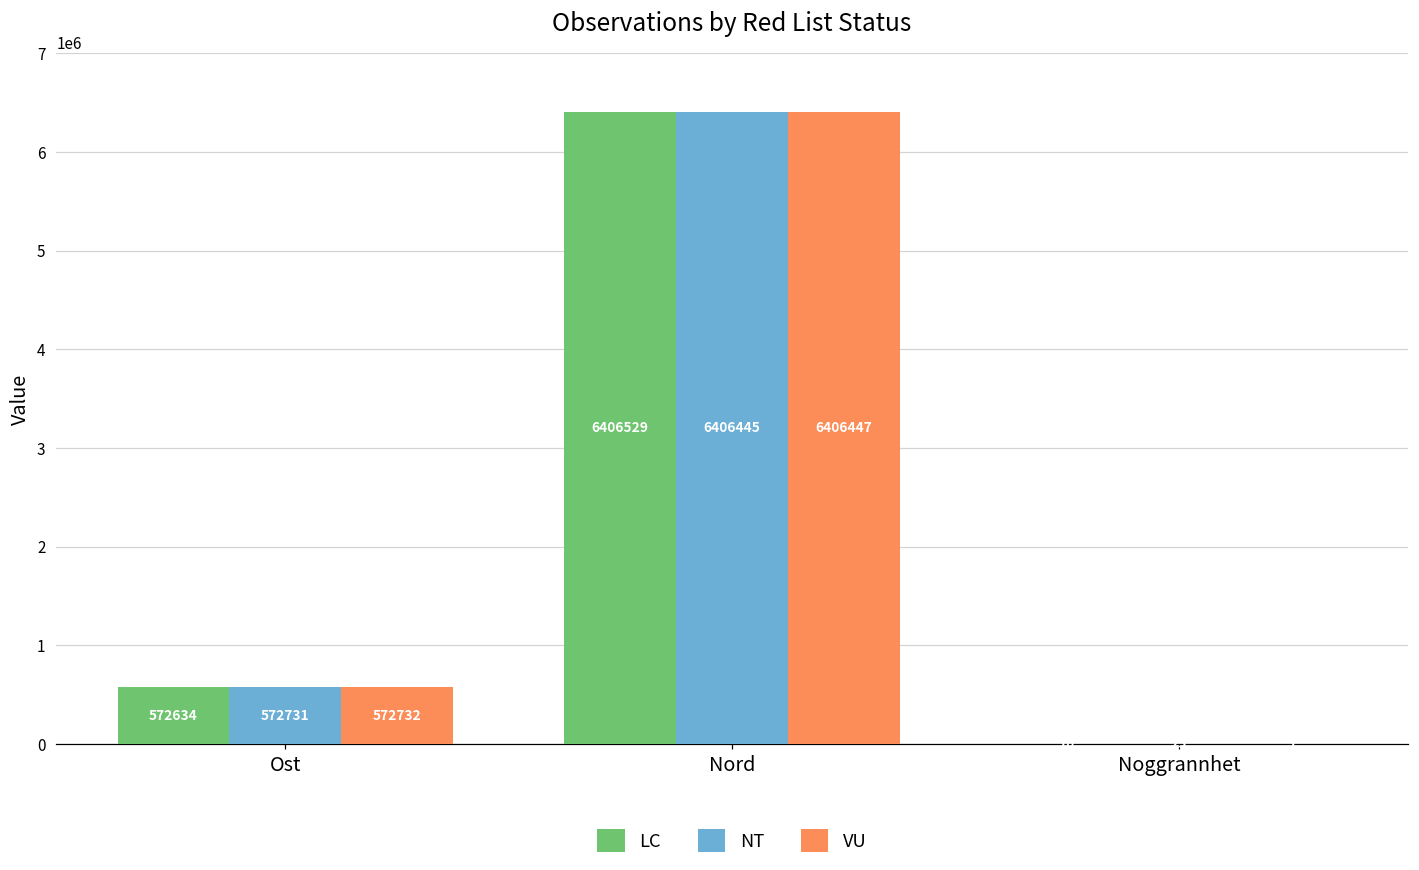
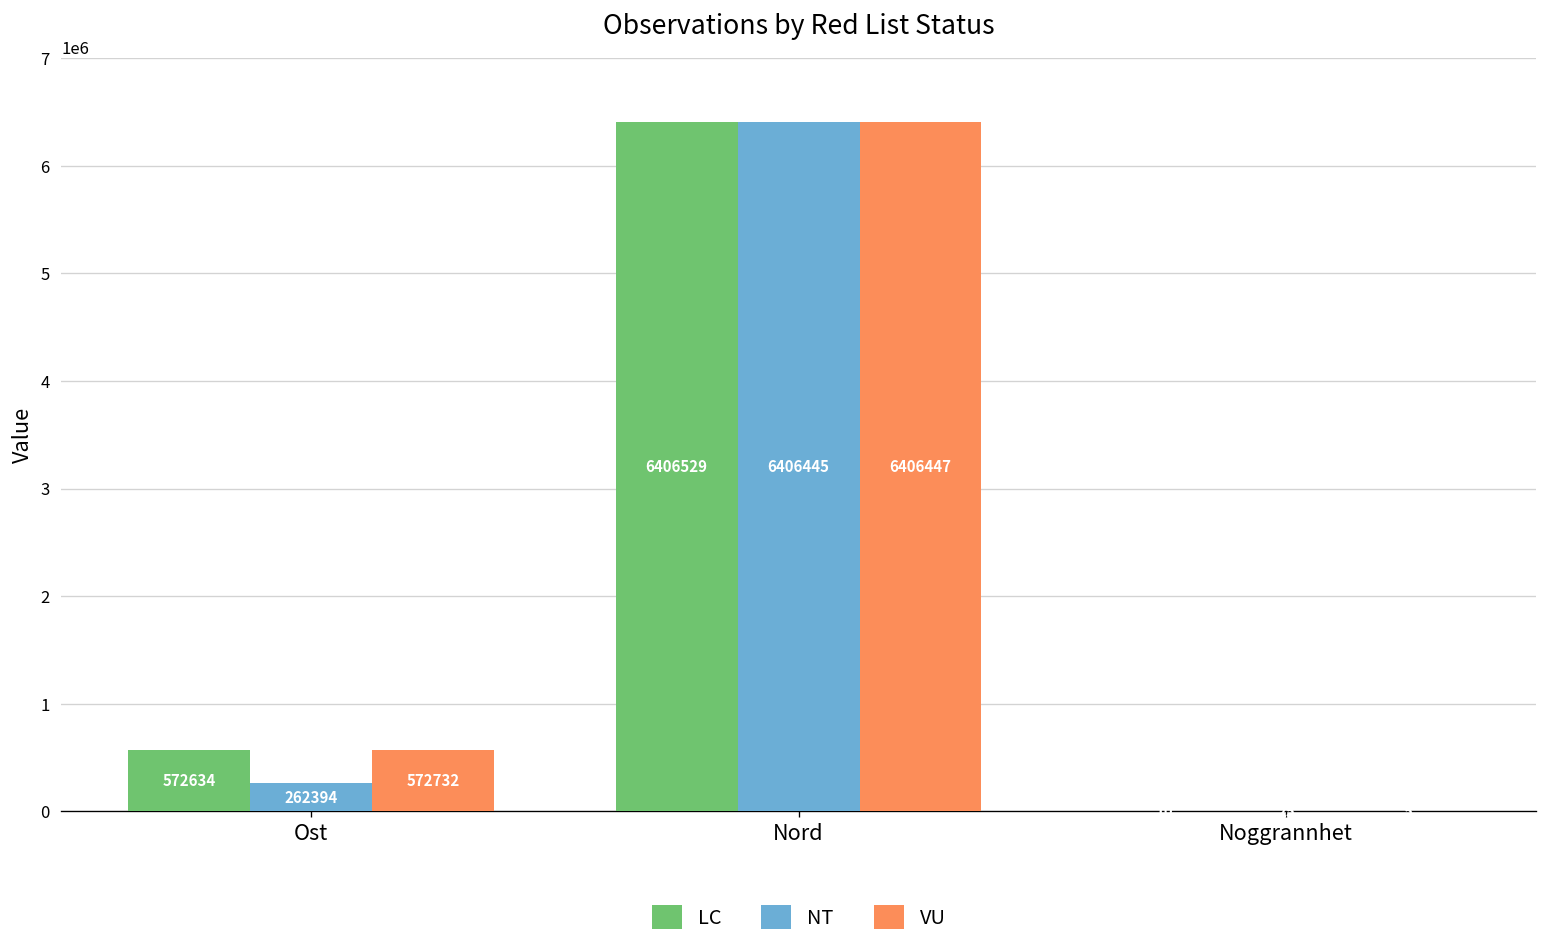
NT, Ost: 572731 -> 262394
